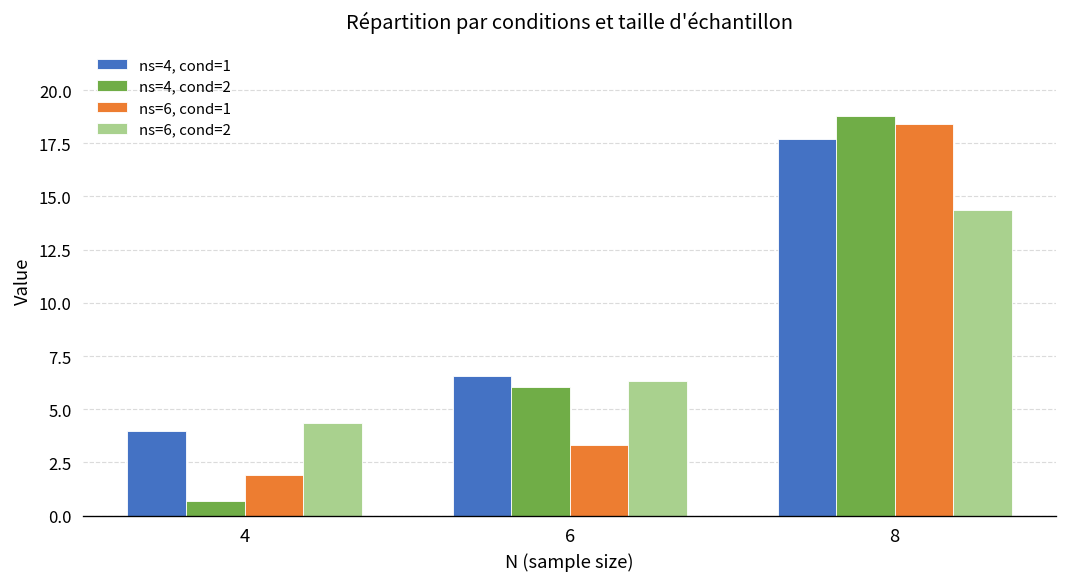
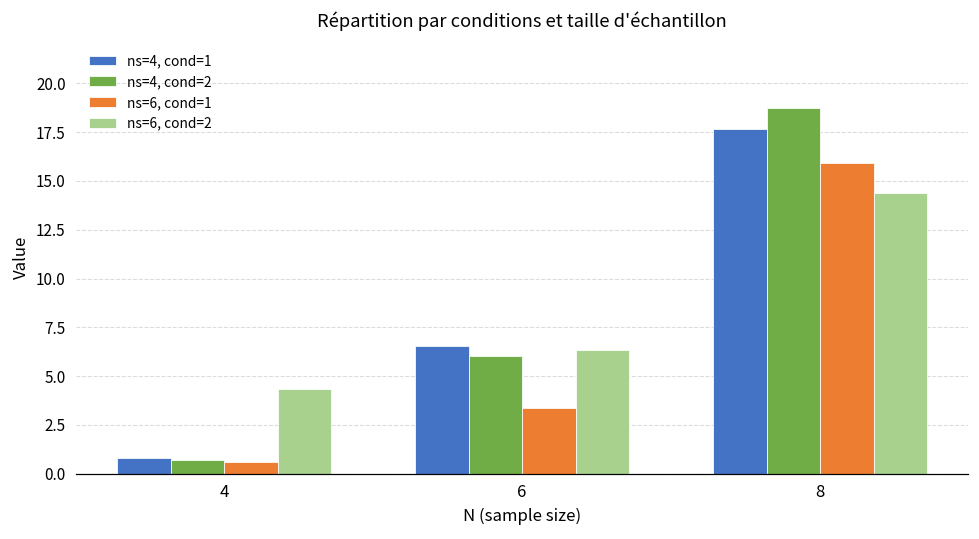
ns=4, cond=1, 4: 4.0 -> 0.8
ns=6, cond=1, 4: 1.9 -> 0.6
ns=6, cond=1, 8: 18.4 -> 15.9
